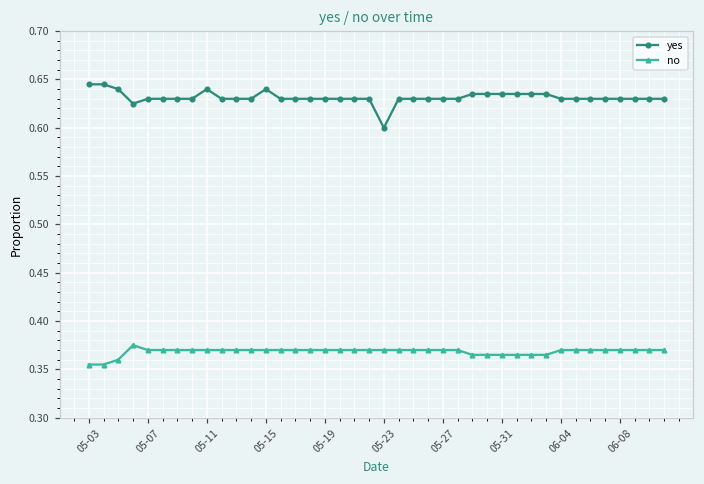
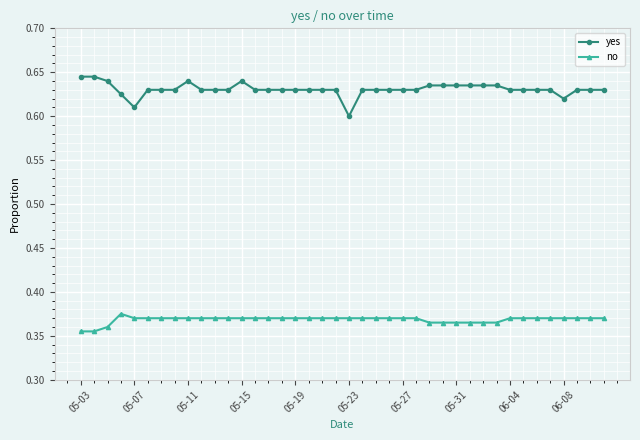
yes, 05-07: 0.63 -> 0.61
yes, 06-08: 0.63 -> 0.62
